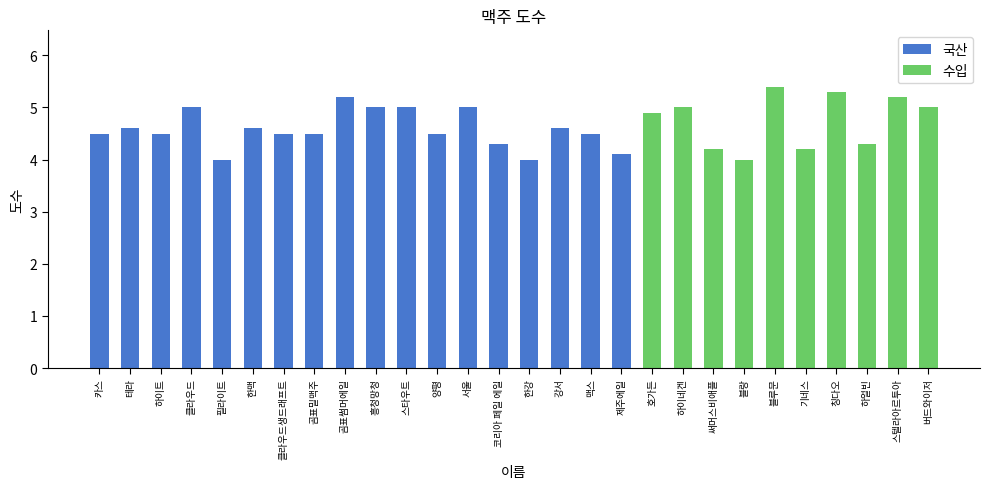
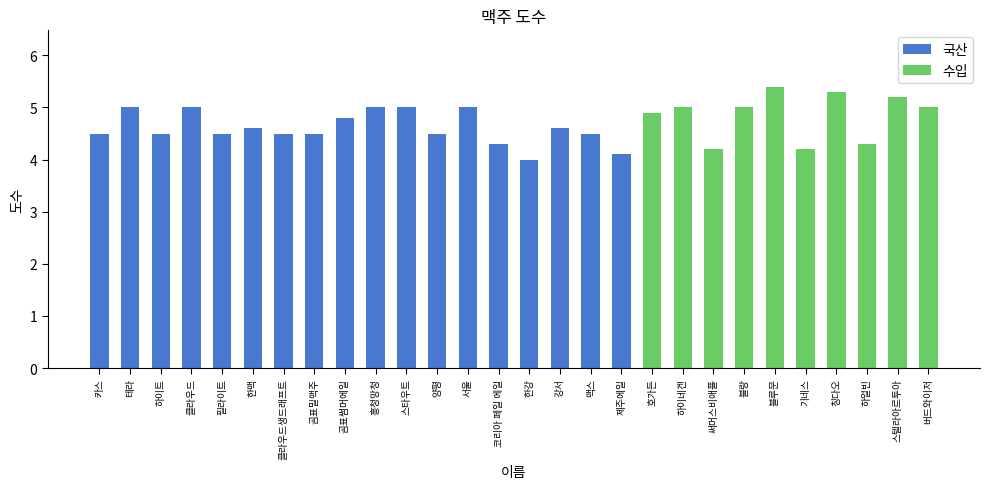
국산, 테라: 4.6 -> 5.0
국산, 필라이트: 4.0 -> 4.5
국산, 곰표썸머에일: 5.2 -> 4.8
수입, 블랑: 4 -> 5
